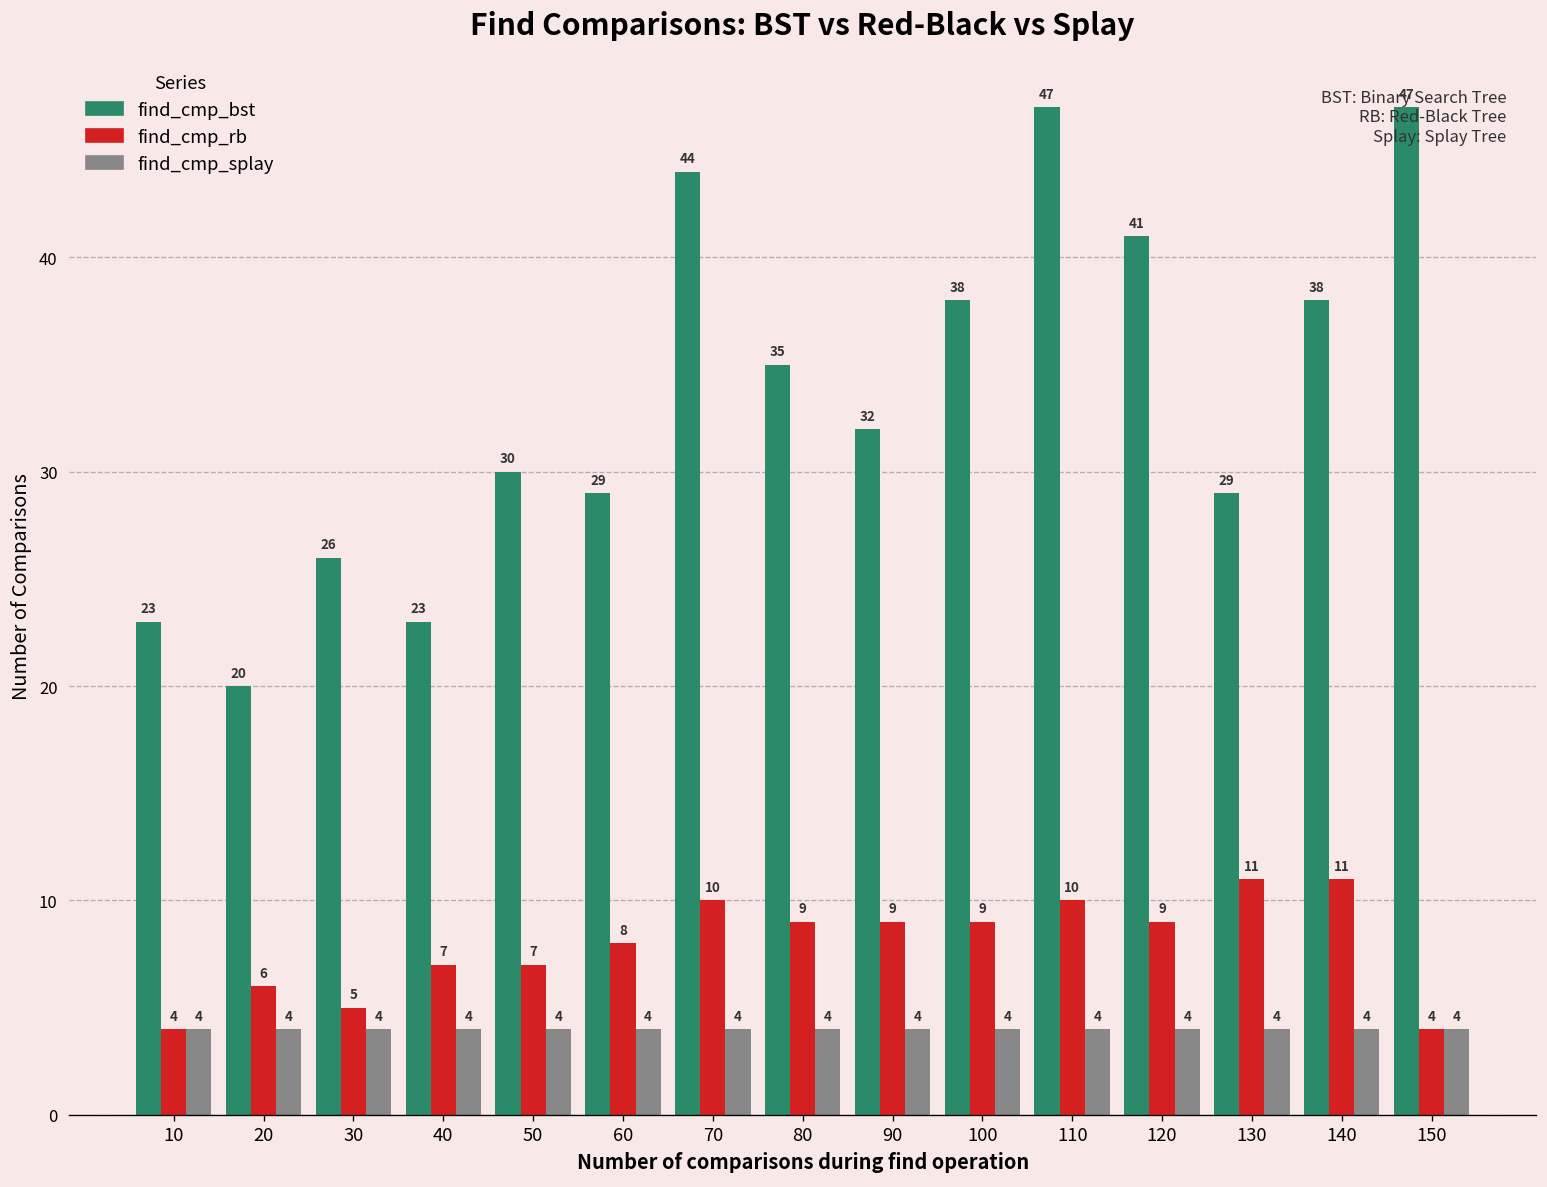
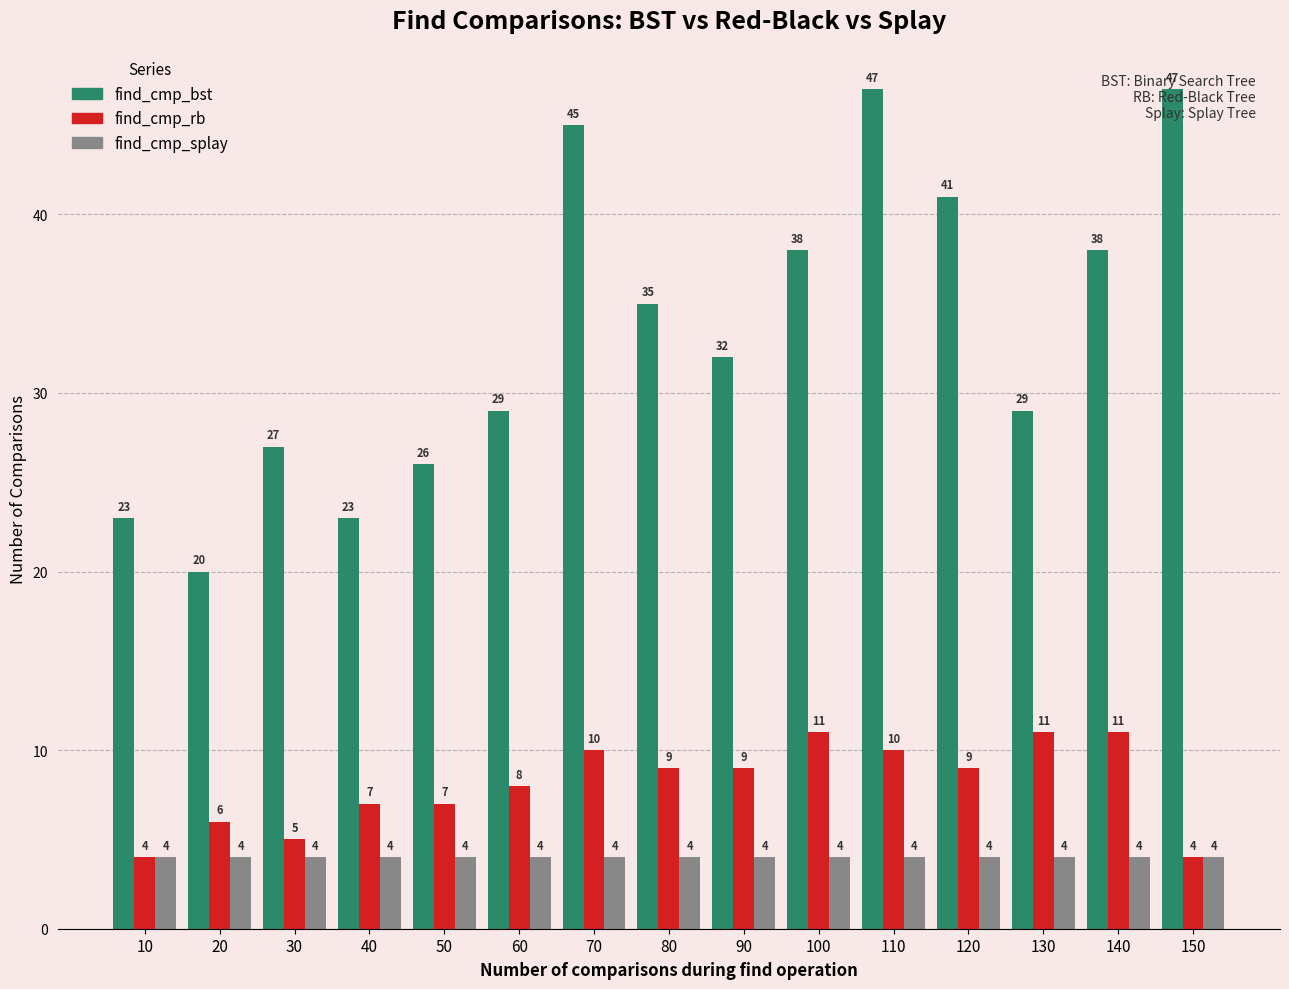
find_cmp_bst, 30: 26 -> 27
find_cmp_bst, 50: 30 -> 26
find_cmp_bst, 70: 44 -> 45
find_cmp_rb, 100: 9 -> 11
